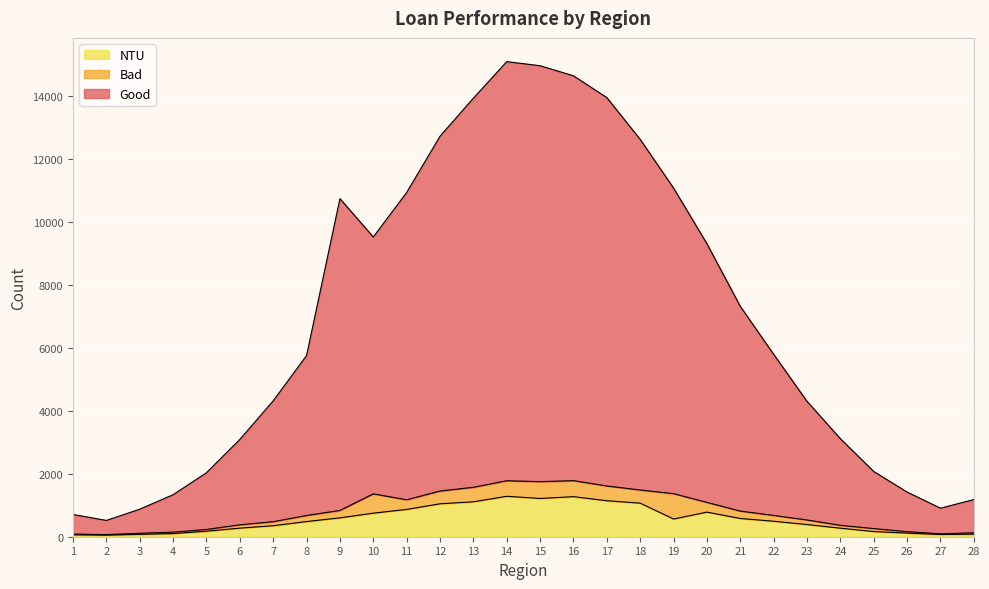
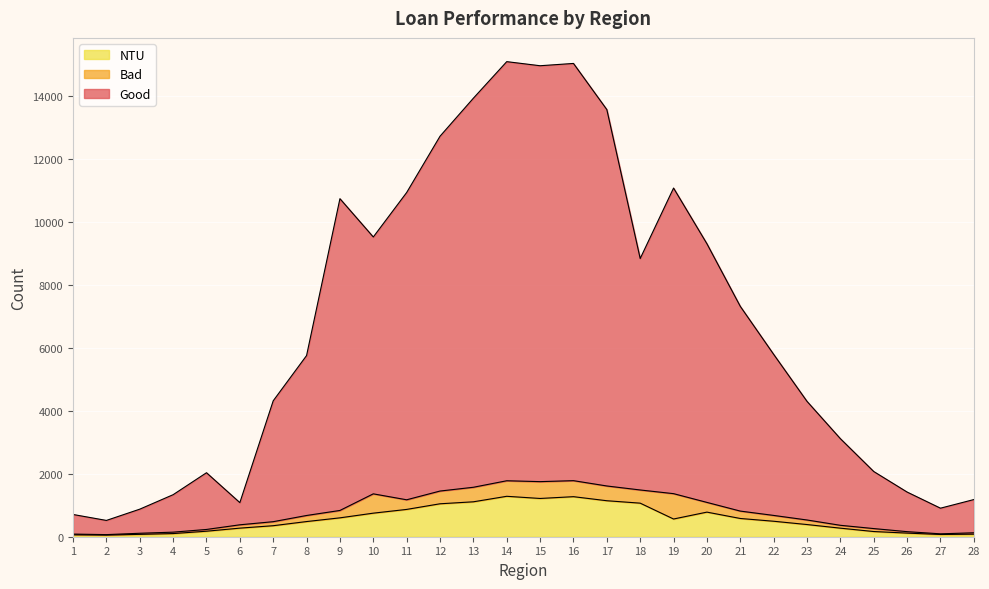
Good, 6: 2700 -> 700
Good, 16: 12900 -> 13300
Good, 17: 12300 -> 12000
Good, 18: 11100 -> 7400
